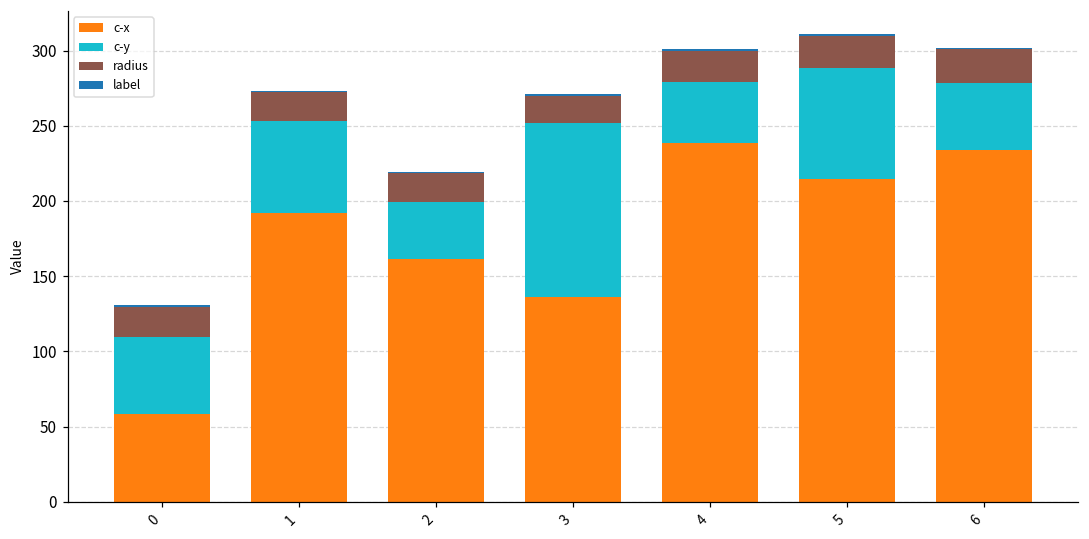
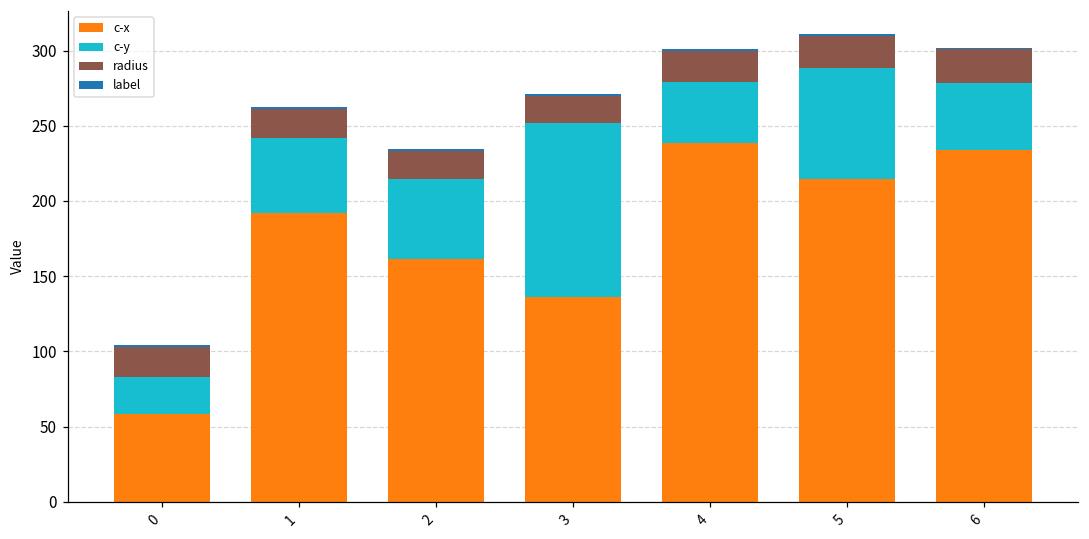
c-y, 0: 51 -> 24
c-y, 1: 61 -> 50
c-y, 2: 38 -> 53
